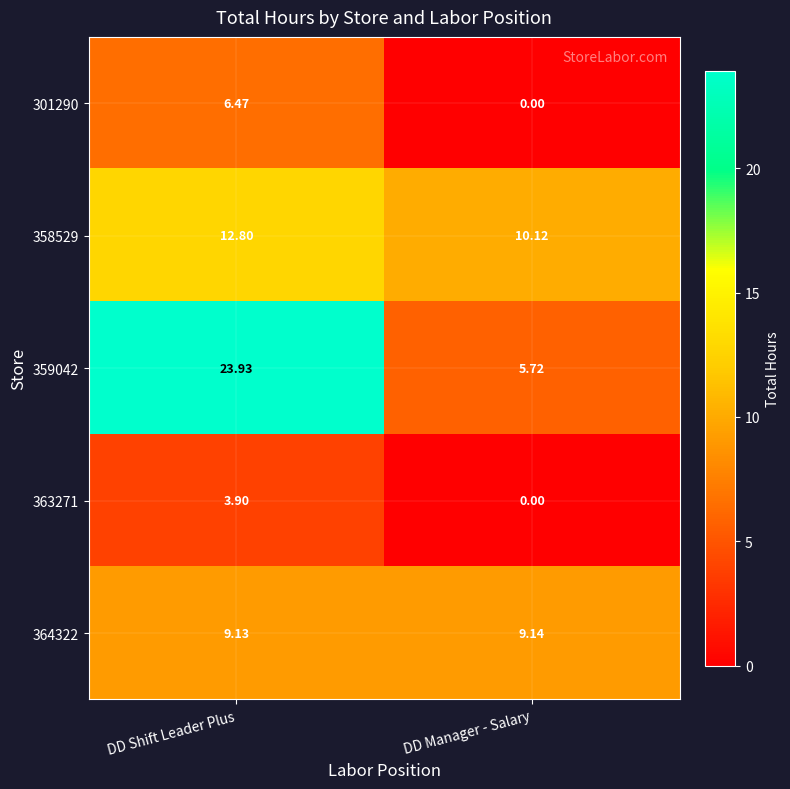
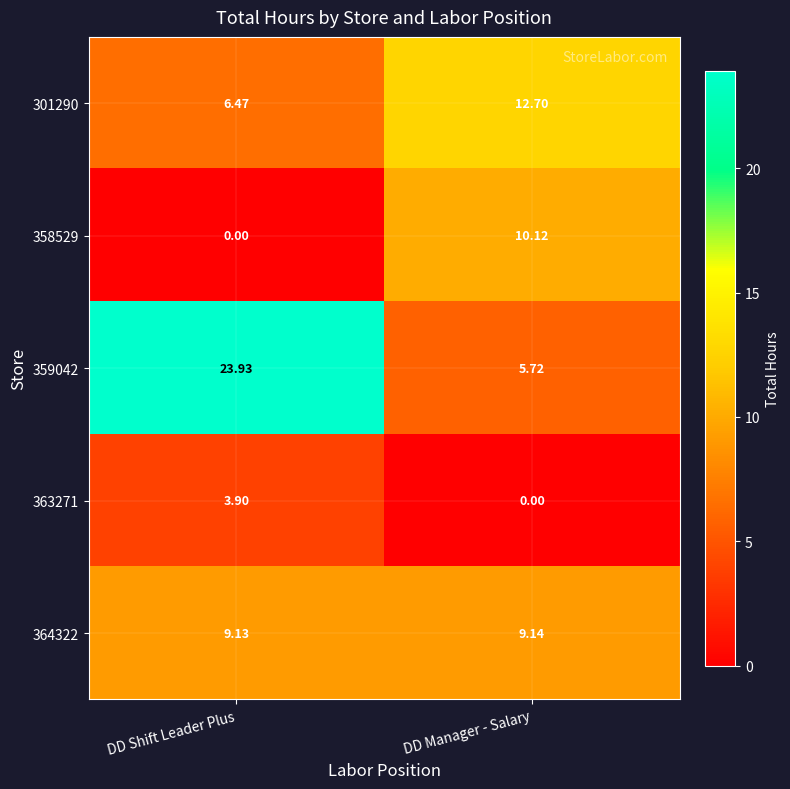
301290, DD Manager - Salary: 0.00 -> 12.70
358529, DD Shift Leader Plus: 12.80 -> 0.00
